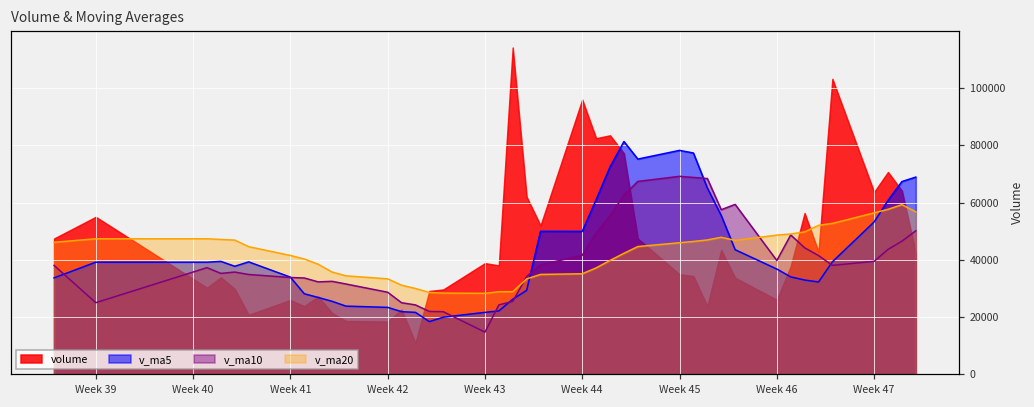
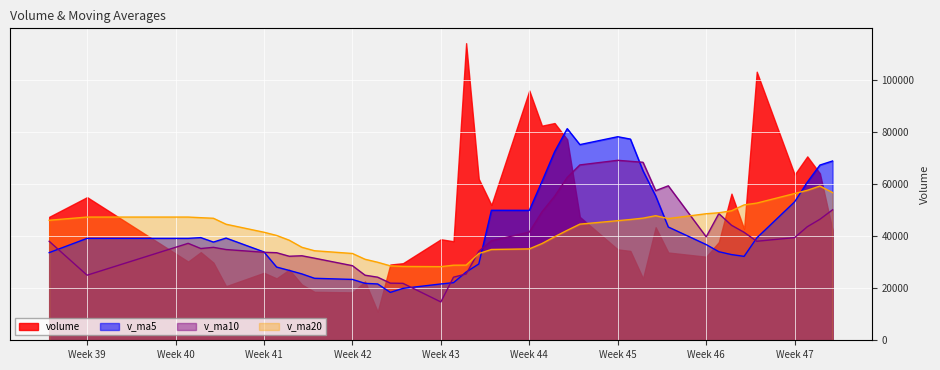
volume, Week 46: 26000 -> 32000
